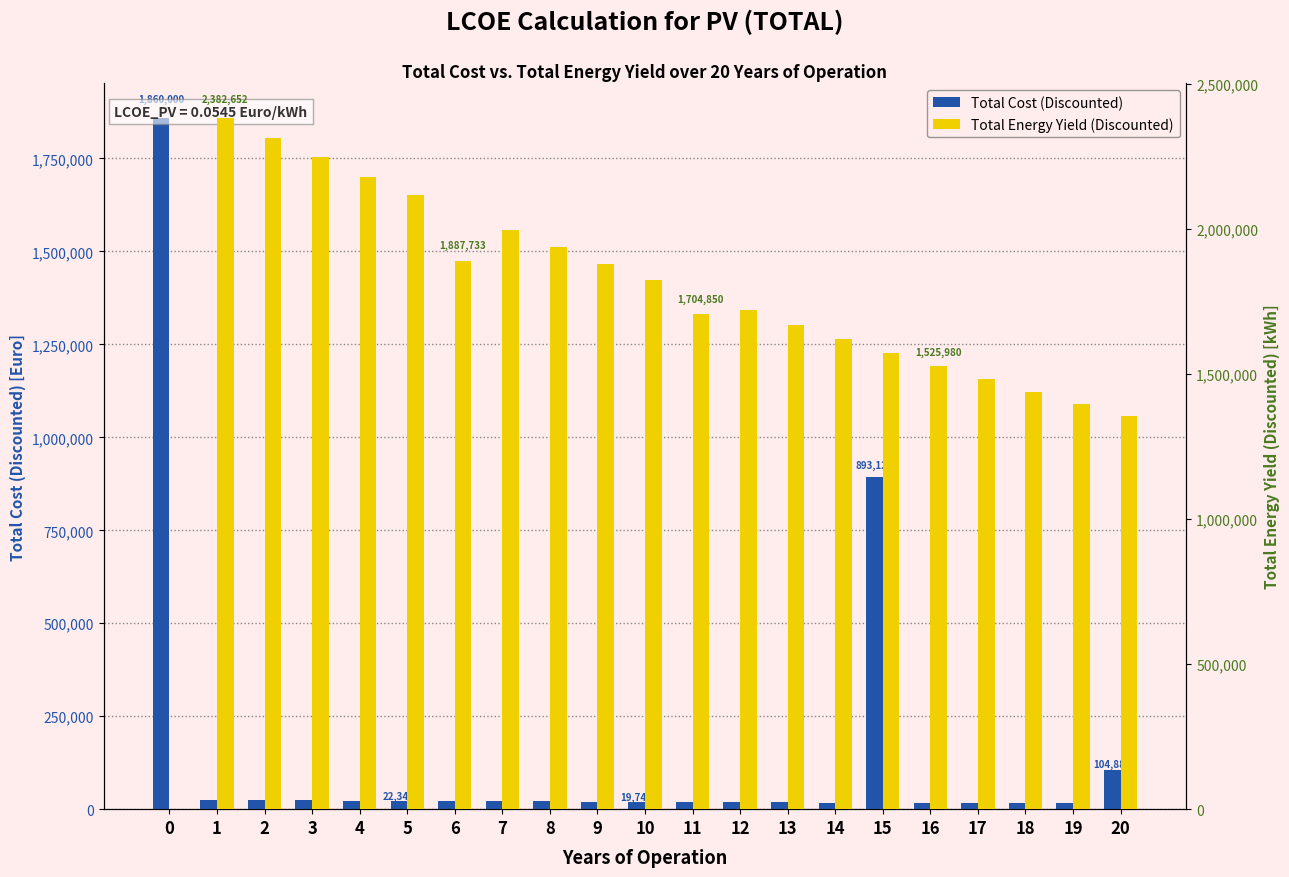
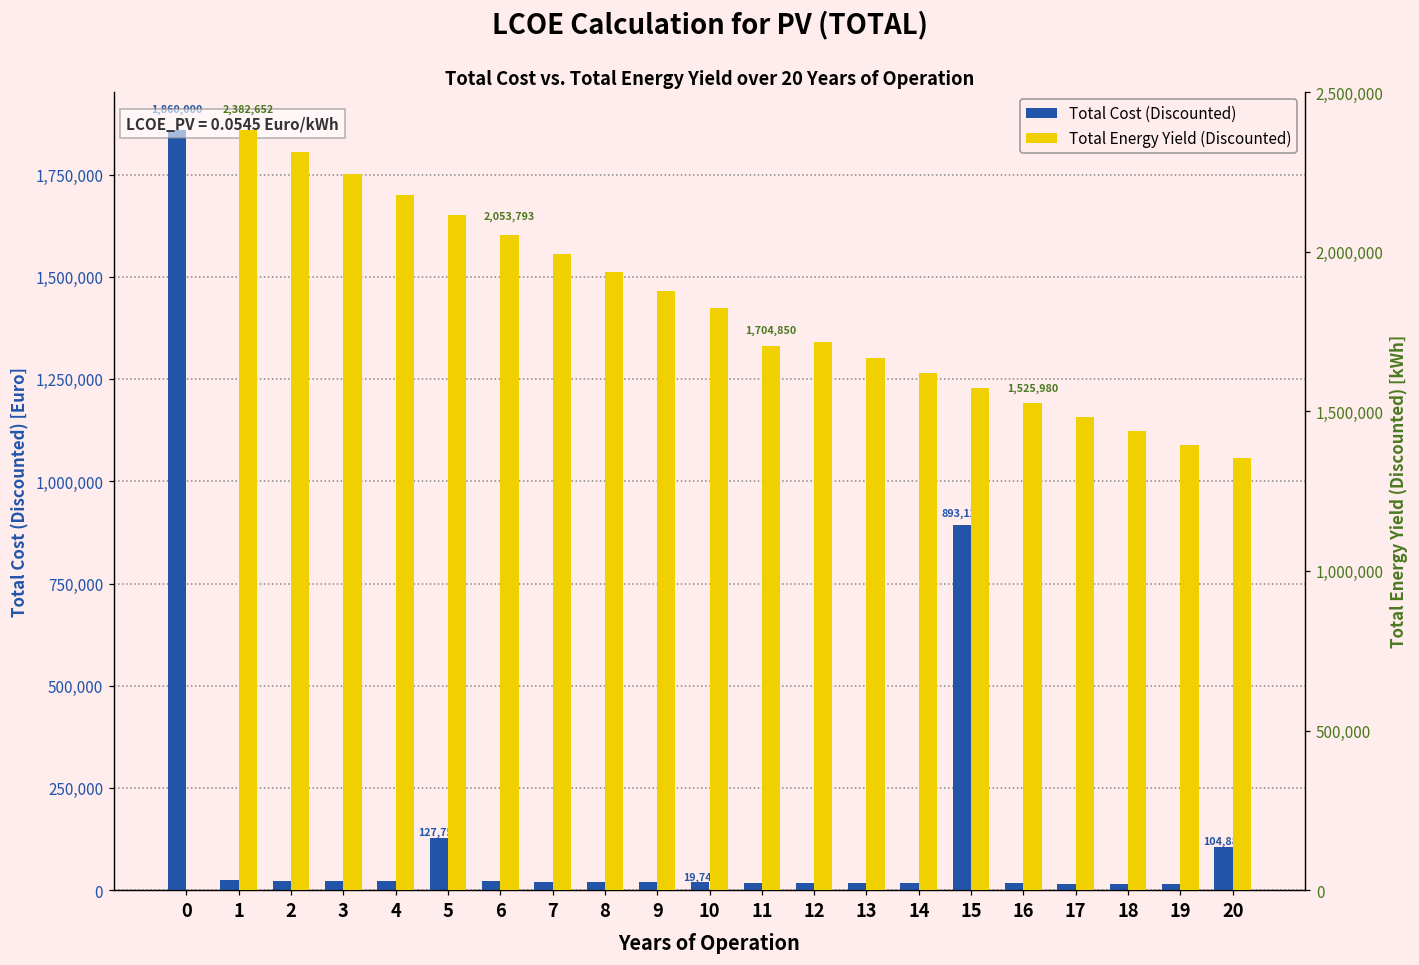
Total Cost (Discounted), 5: 22,344 -> 127,755
Total Energy Yield (Discounted), 6: 1,887,733 -> 2,053,793
